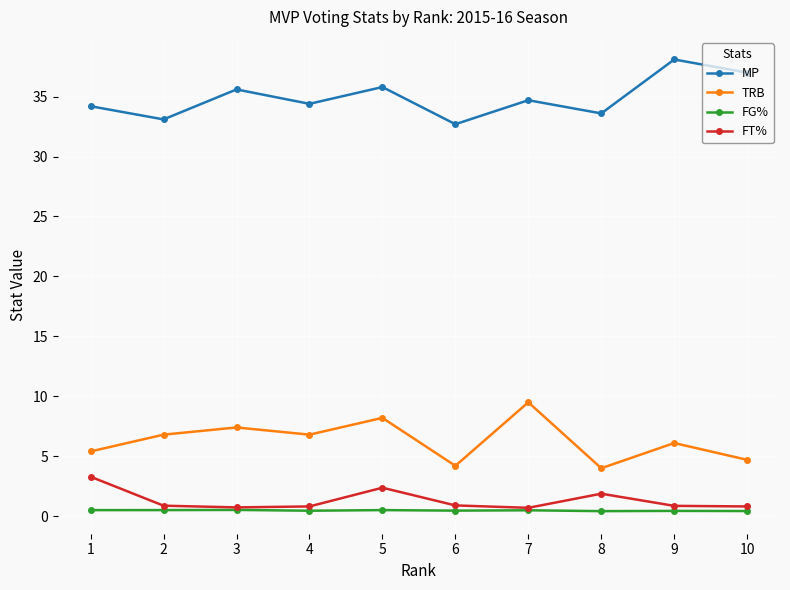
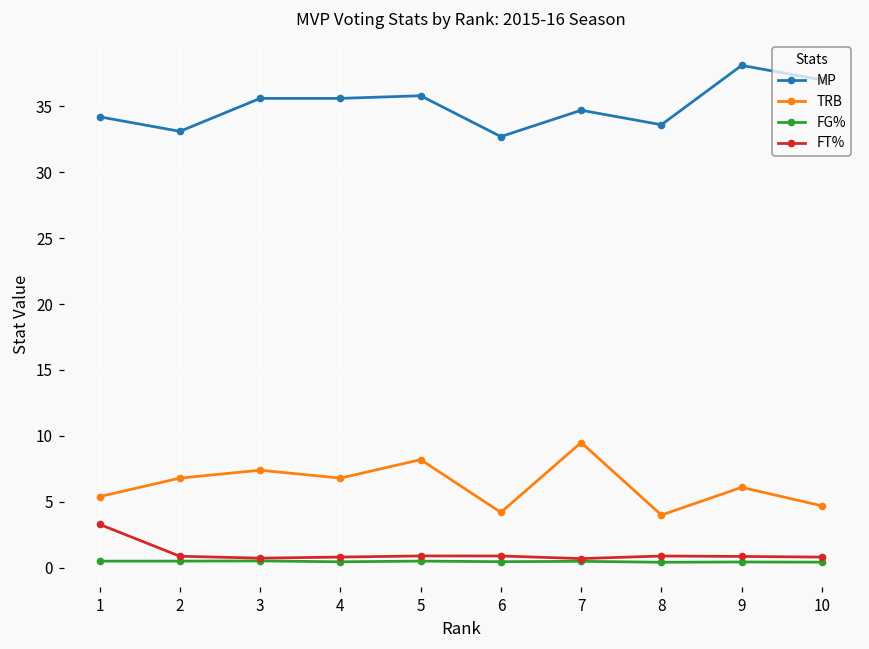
MP, 4: 34.4 -> 35.6
FT%, 5: 2.4 -> 0.9
FT%, 8: 1.9 -> 0.9
